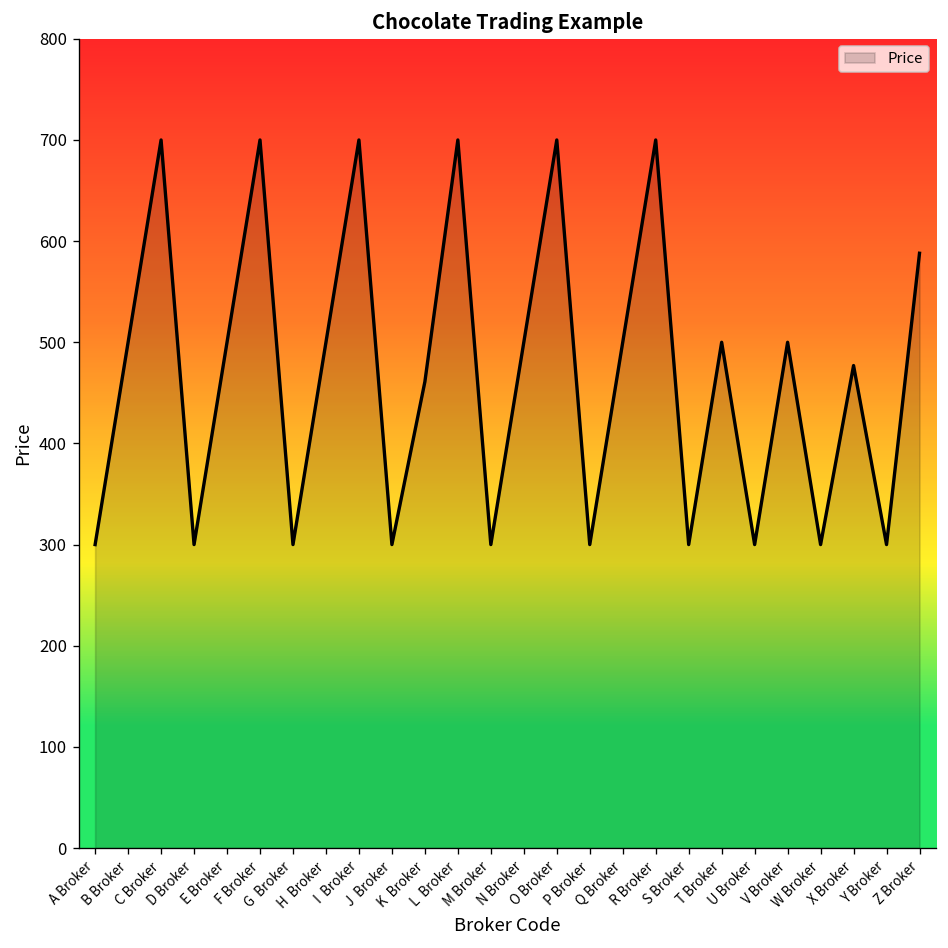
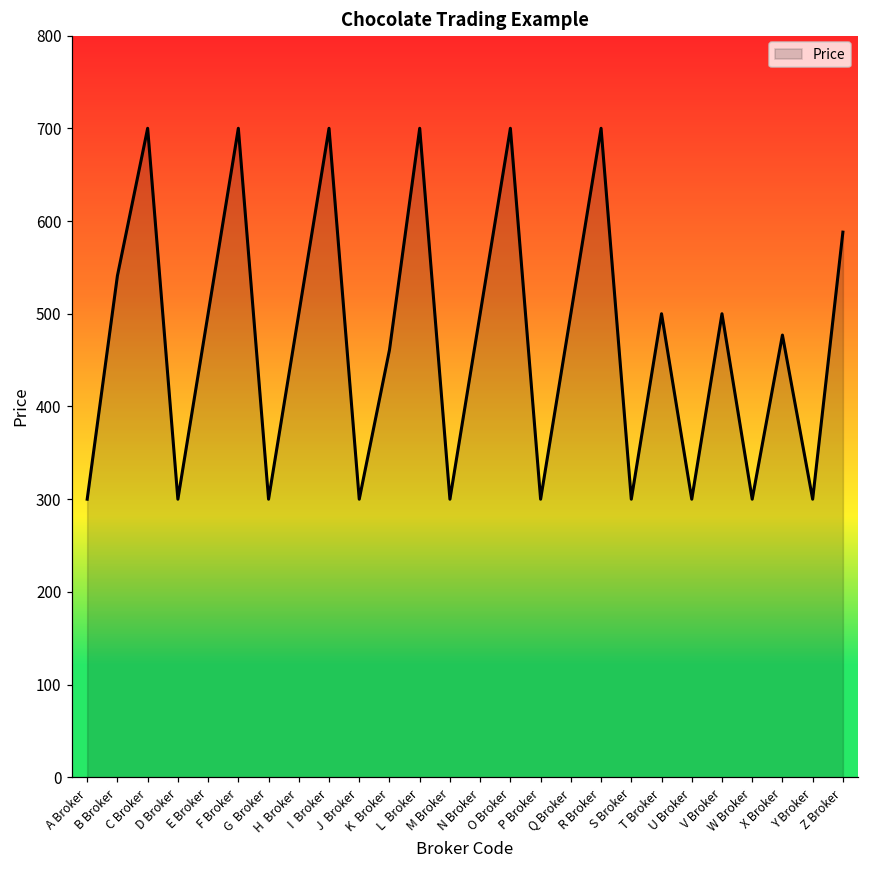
B Broker: 500 -> 540
